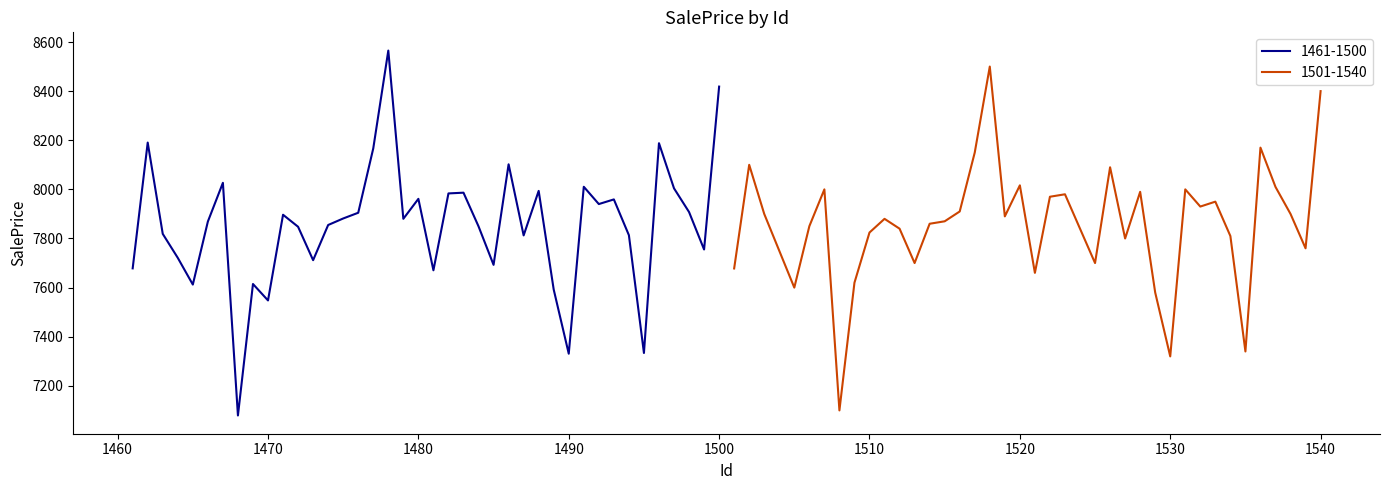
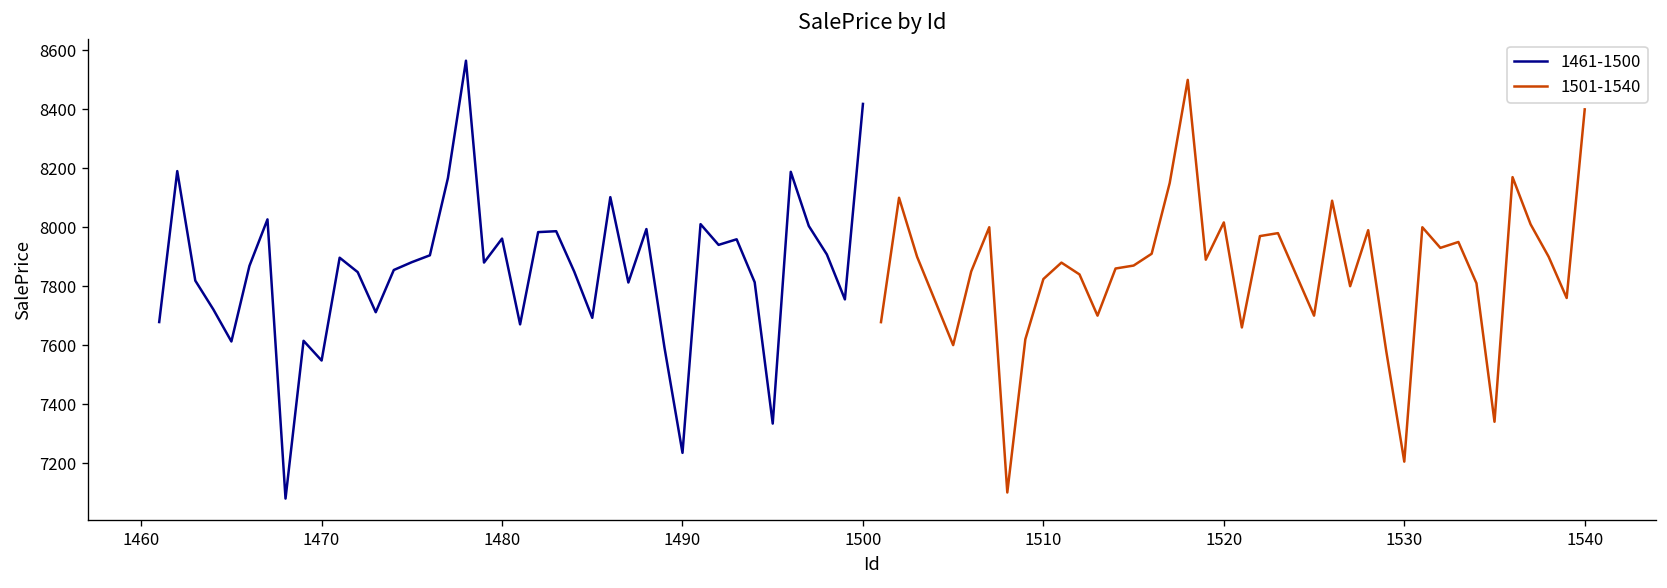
1461-1500, 1490: 7330 -> 7230
1501-1540, 1530: 7320 -> 7200
